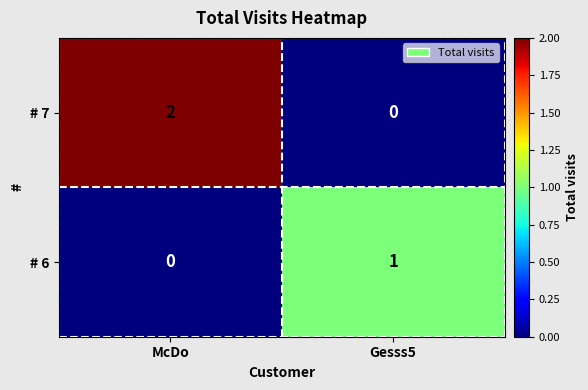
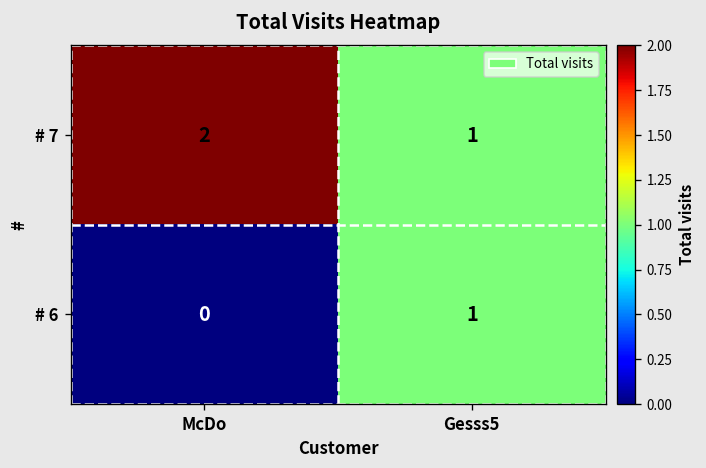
# 7, Gesss5: 0 -> 1
